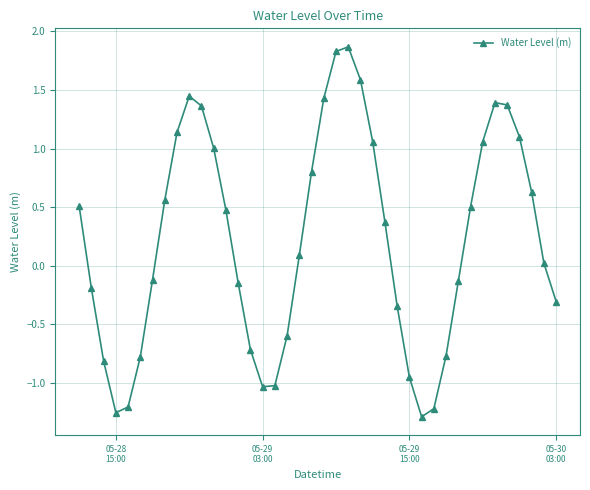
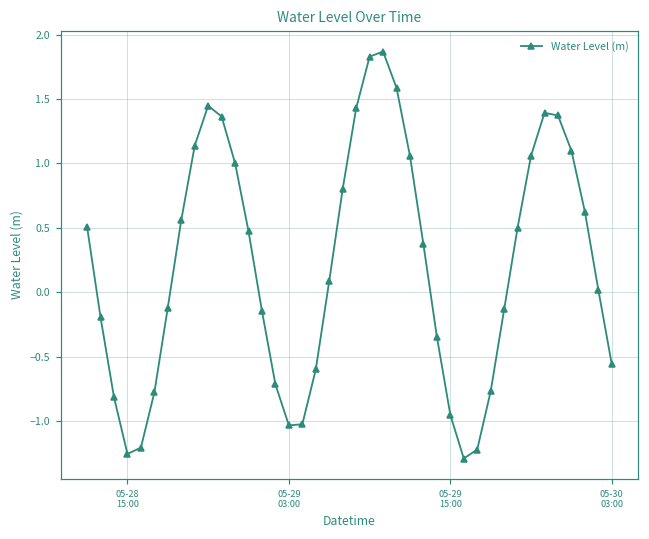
05-30 03:00: -0.31 -> -0.56
